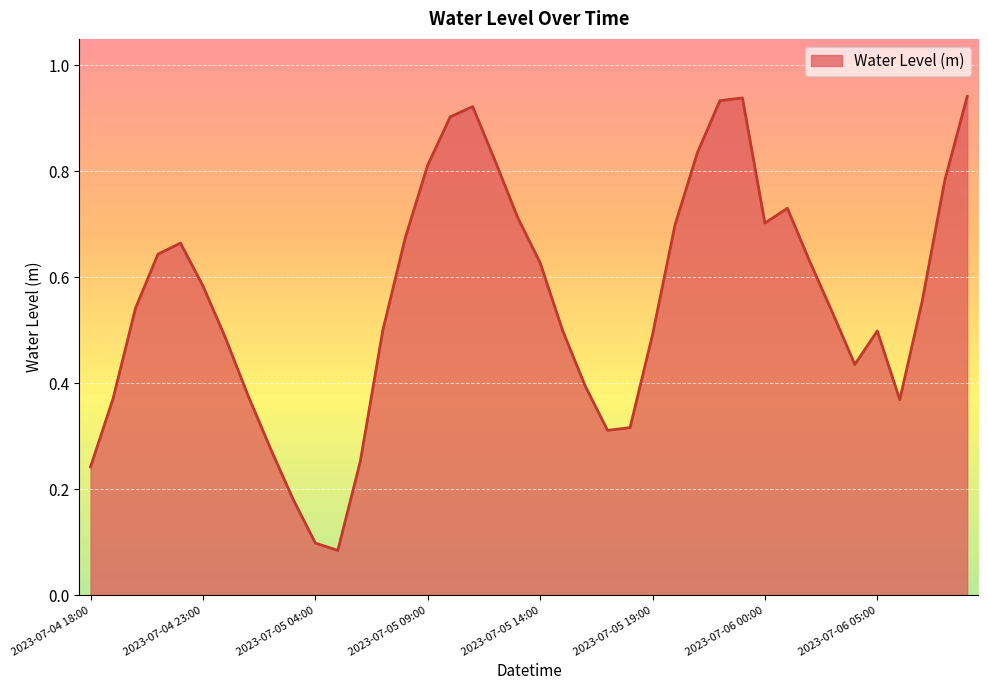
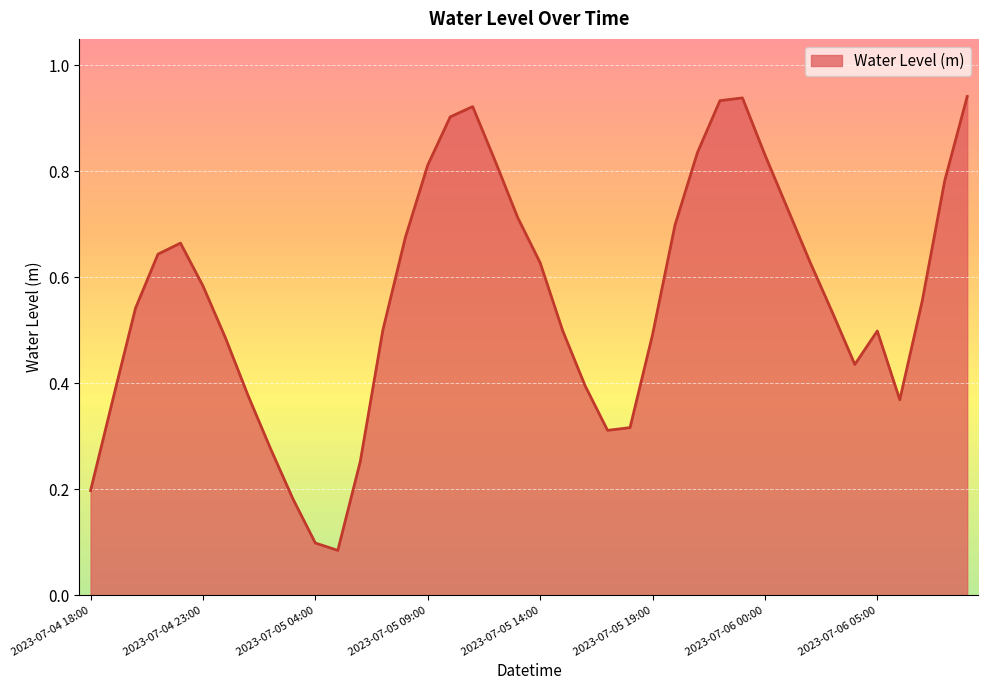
2023-07-04 18:00: 0.24 -> 0.20
2023-07-06 00:00: 0.70 -> 0.83
